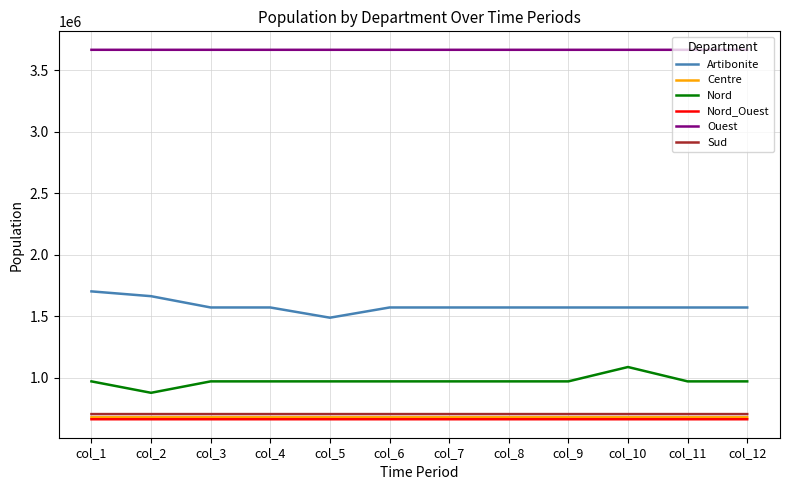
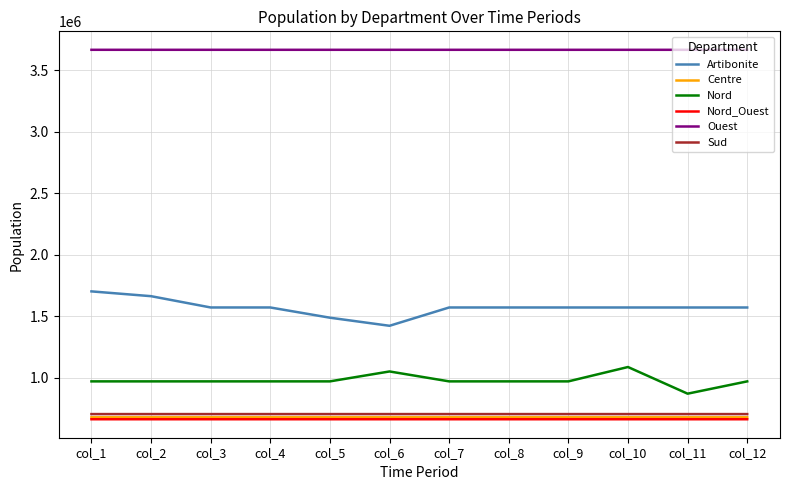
Nord, col_2: 880000 -> 970000
Artibonite, col_6: 1570000 -> 1420000
Nord, col_6: 970000 -> 1050000
Nord, col_11: 970000 -> 870000
